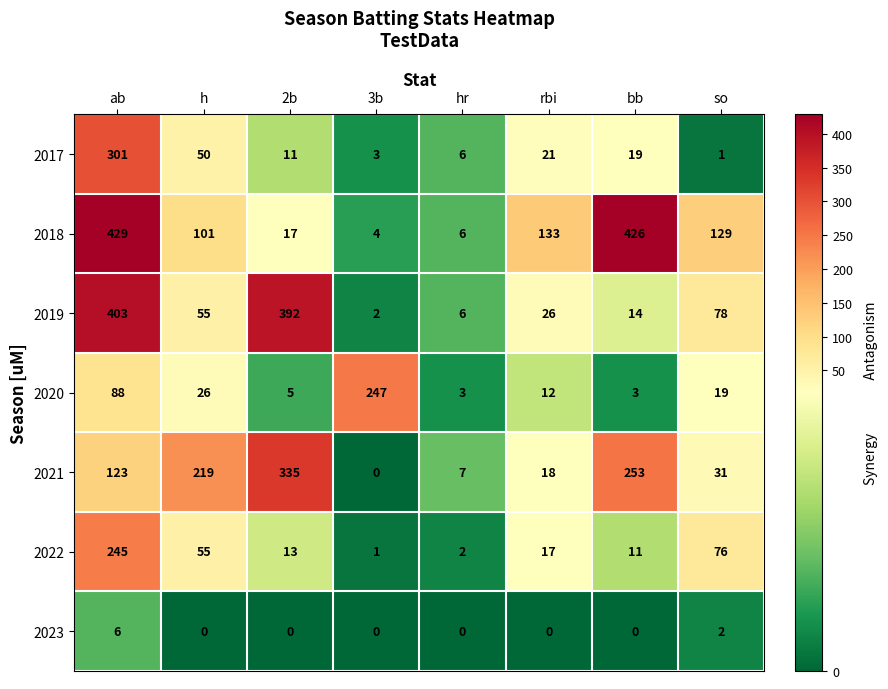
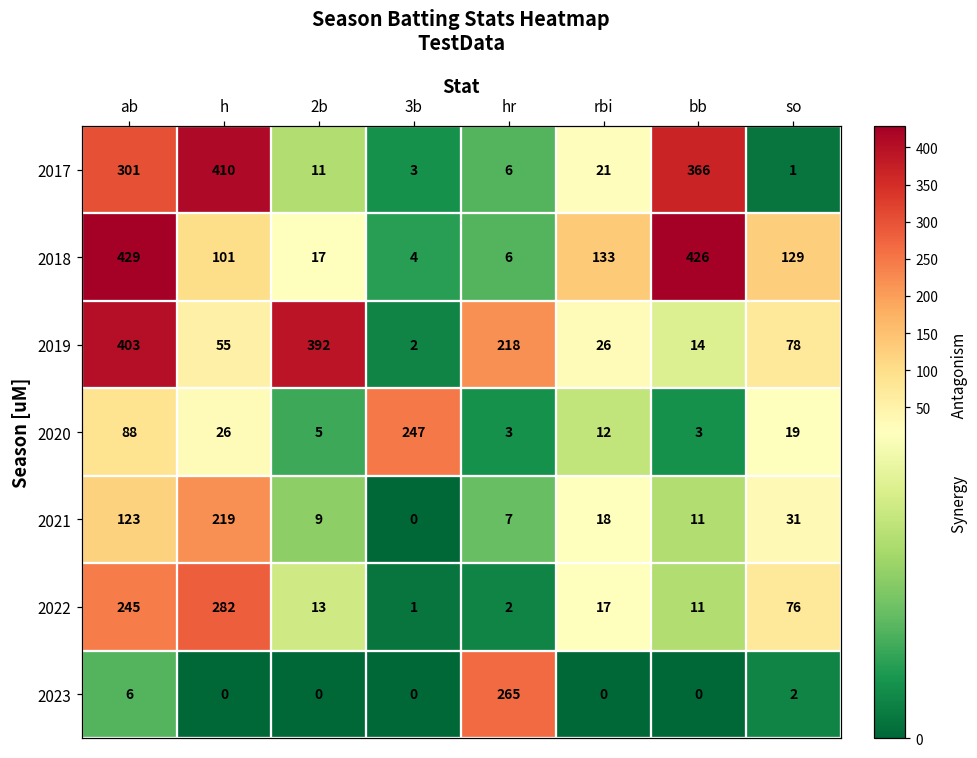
2017, h: 50 -> 410
2017, bb: 19 -> 366
2019, hr: 6 -> 218
2021, 2b: 335 -> 9
2021, bb: 253 -> 11
2022, h: 55 -> 282
2023, hr: 0 -> 265
